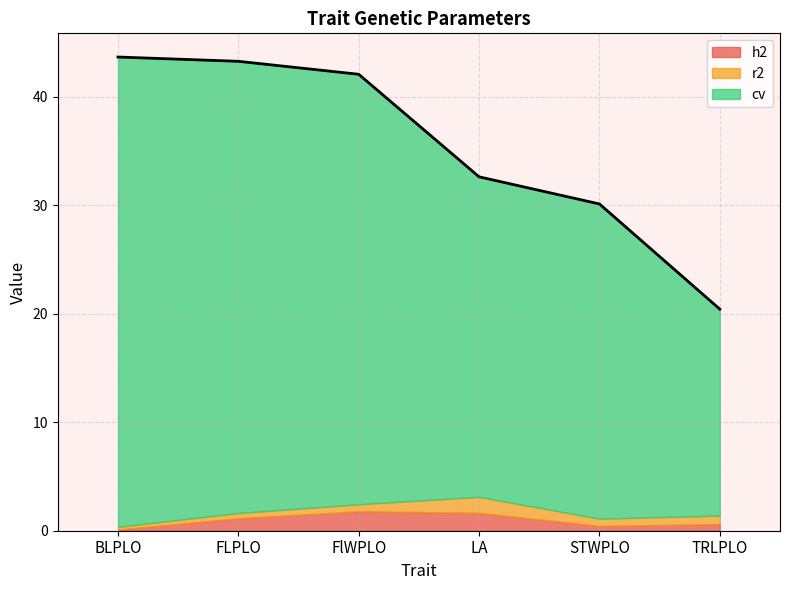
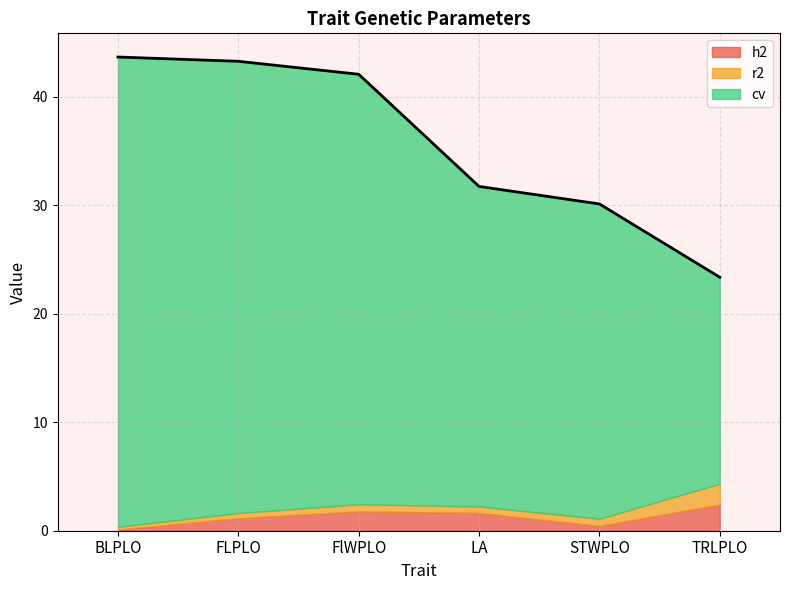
r2, LA: 1.5 -> 0.6
h2, TRLPLO: 0.6 -> 2.4
r2, TRLPLO: 0.8 -> 1.9
